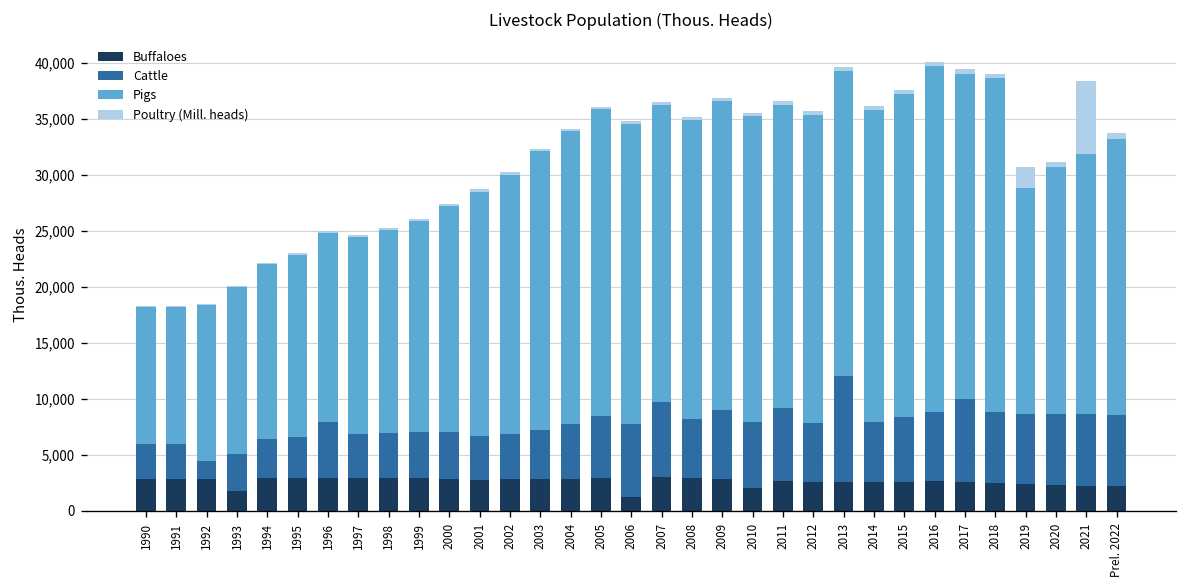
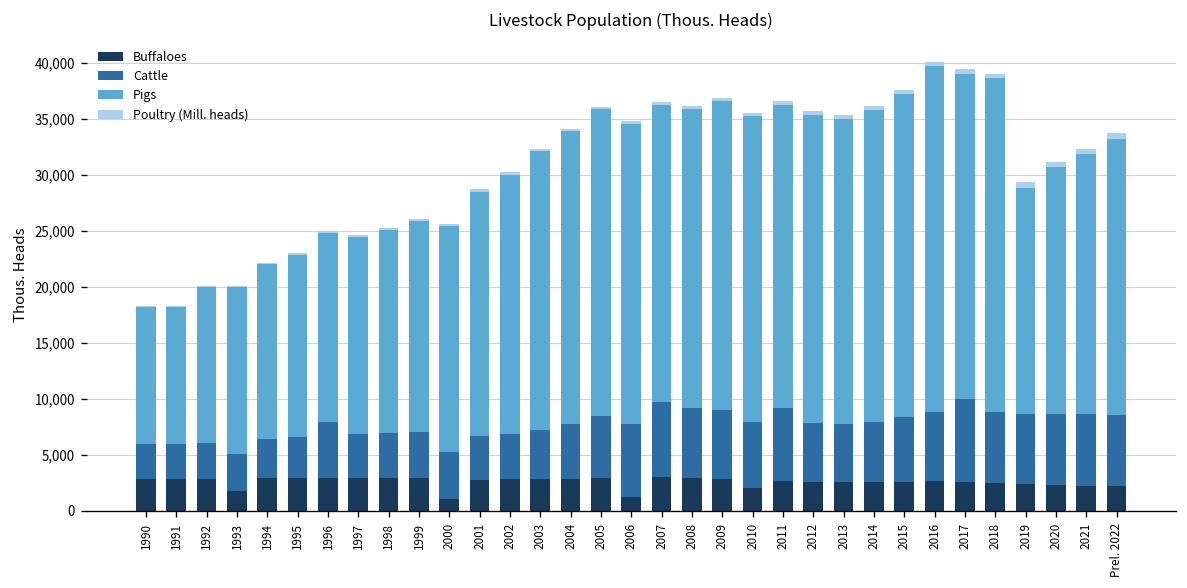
Cattle, 1992: 2,000 -> 3,000
Buffaloes, 2000: 3,000 -> 1,000
Cattle, 2008: 5,000 -> 6,000
Cattle, 2013: 9,000 -> 5,000
Poultry (Mill. heads), 2019: 2,000 -> 0
Poultry (Mill. heads), 2021: 7,000 -> 1,000
